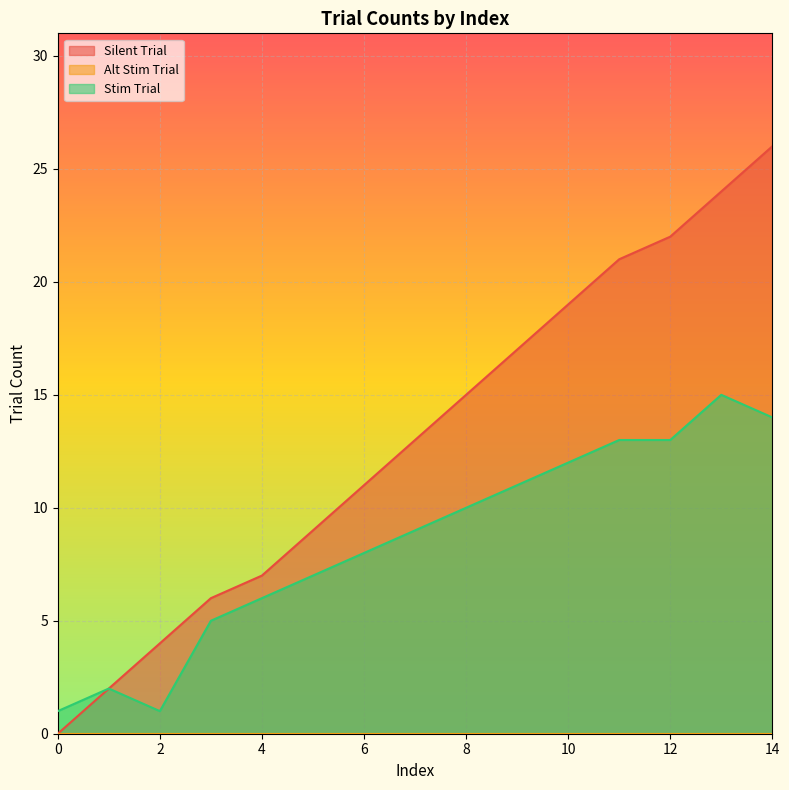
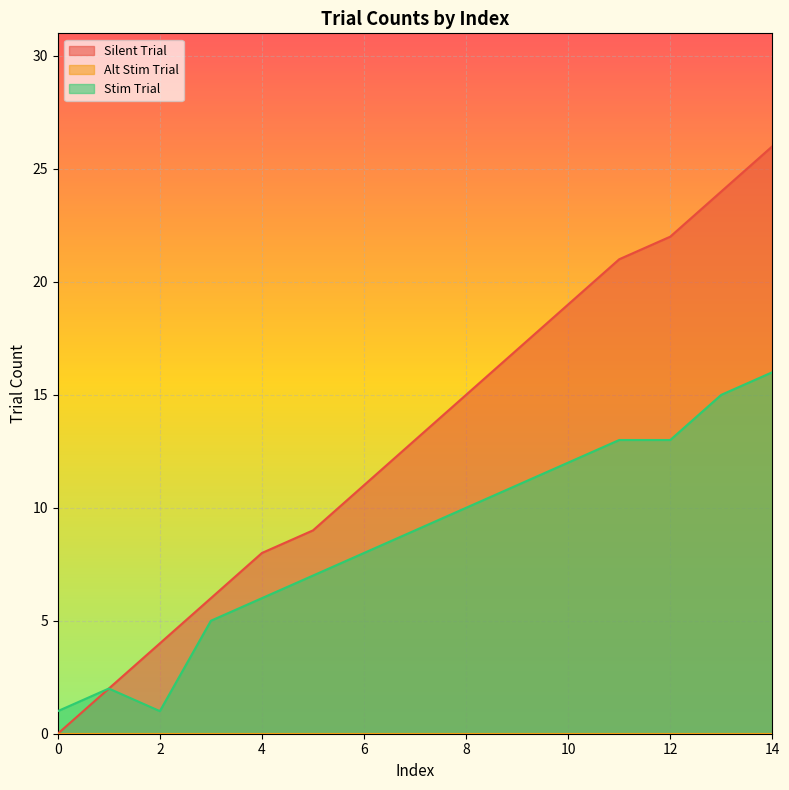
Silent Trial, 4: 7 -> 8
Stim Trial, 14: 14 -> 16
